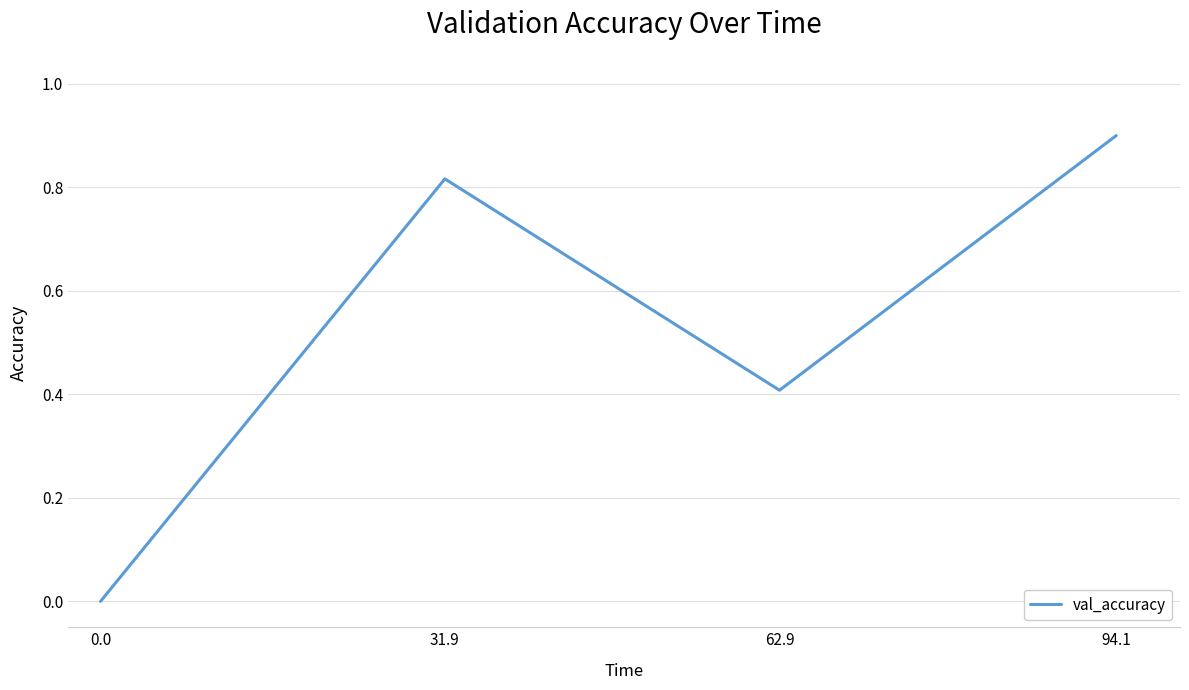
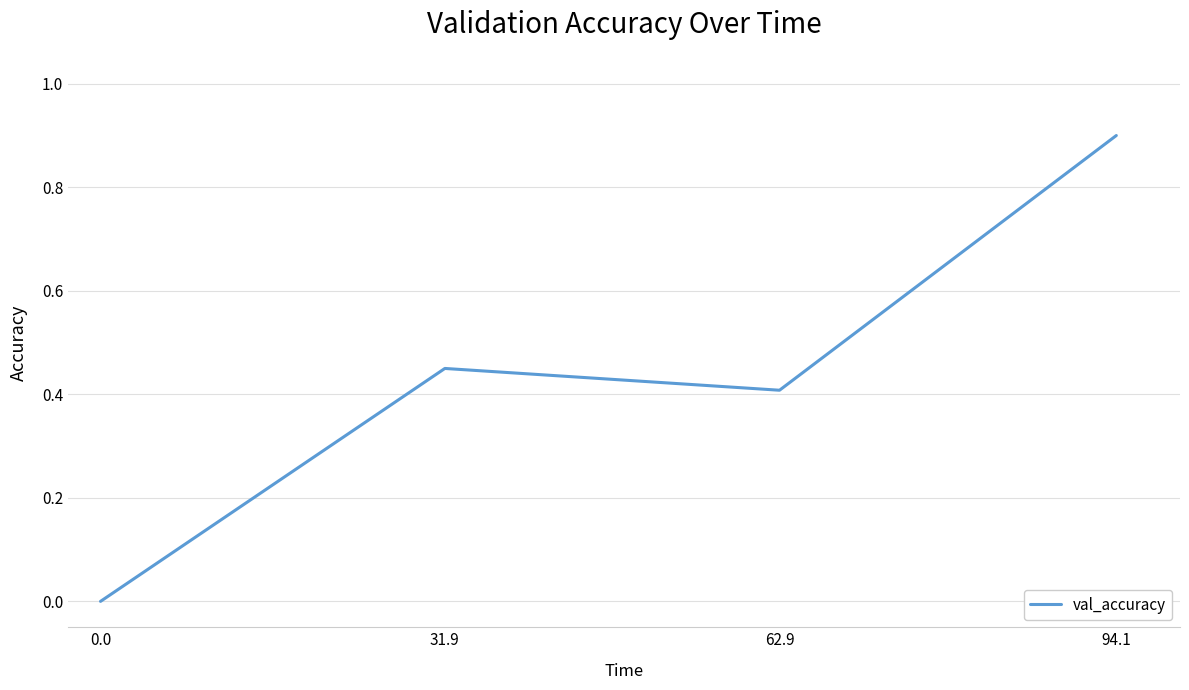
31.9: 0.82 -> 0.45
